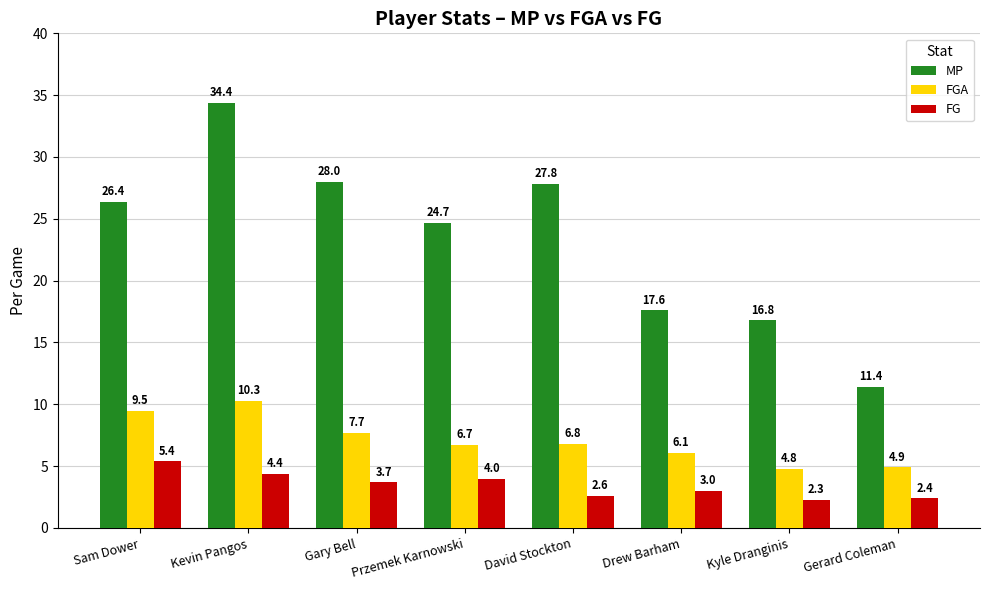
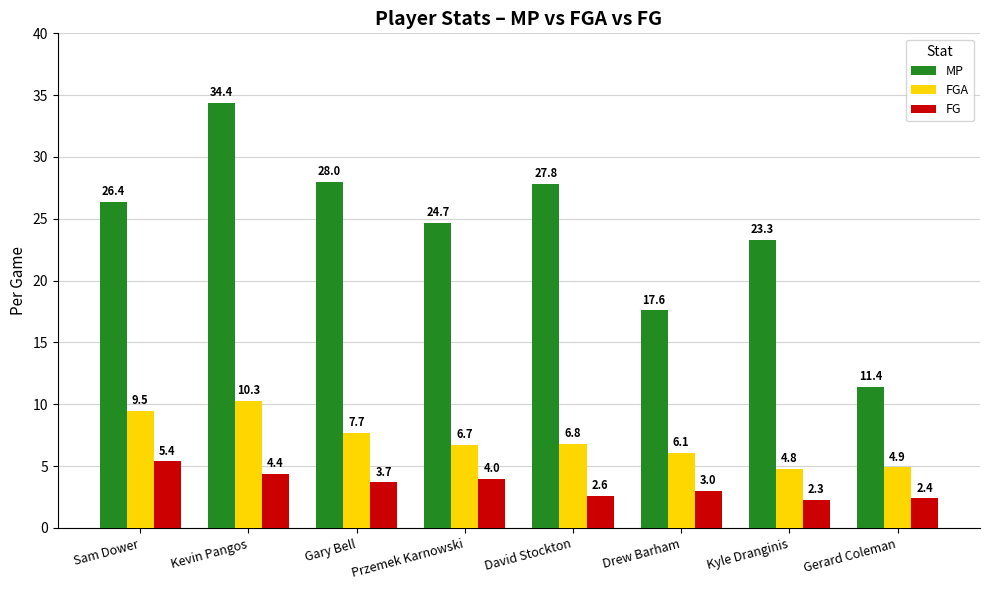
MP, Kyle Dranginis: 16.8 -> 23.3
